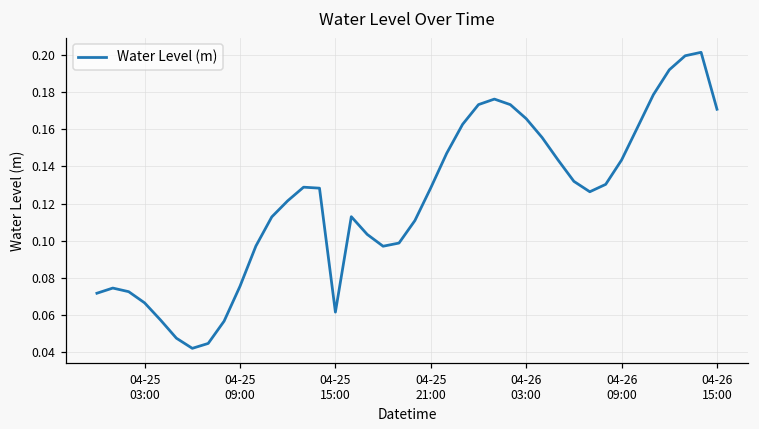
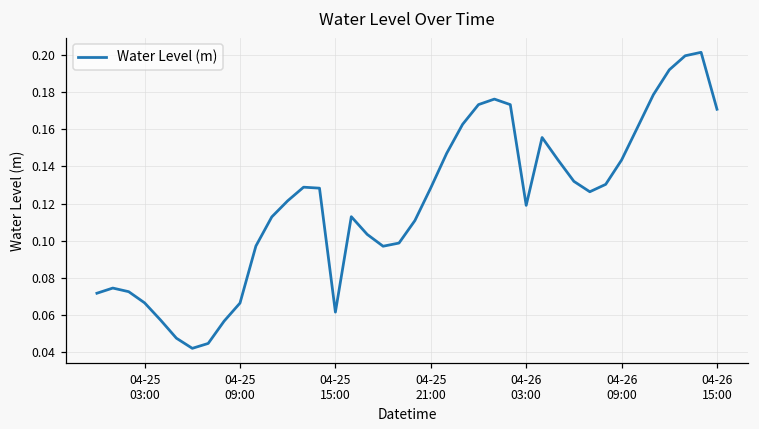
04-25 09:00: 0.075 -> 0.066
04-26 03:00: 0.166 -> 0.119
